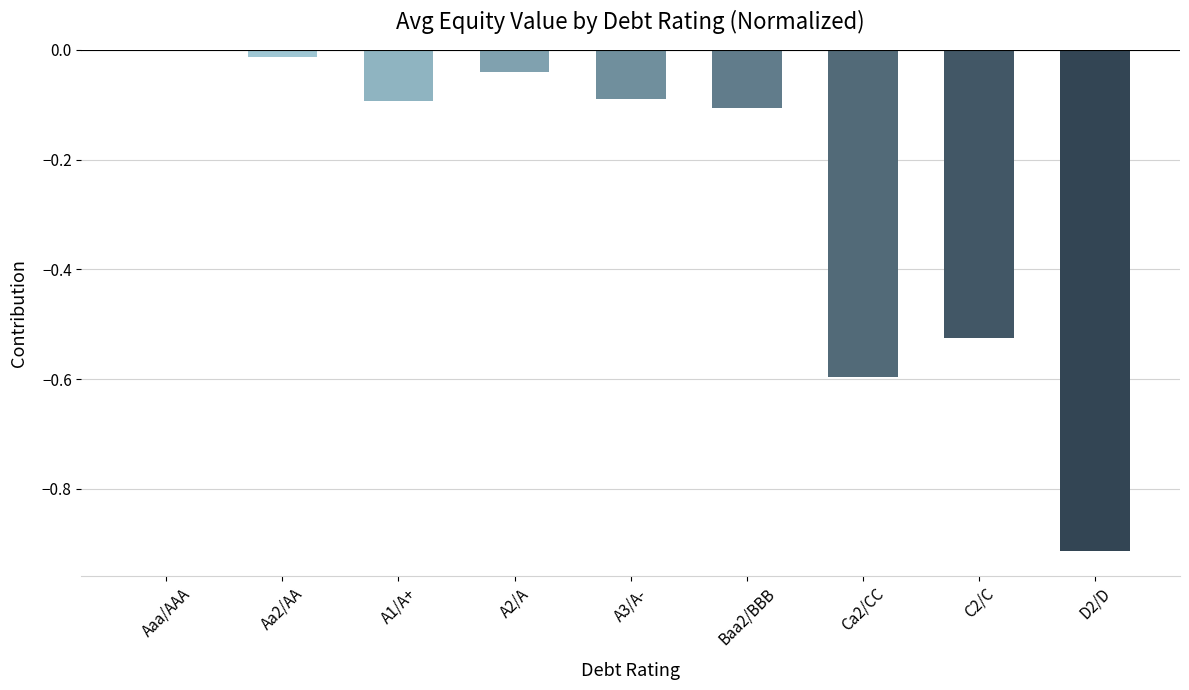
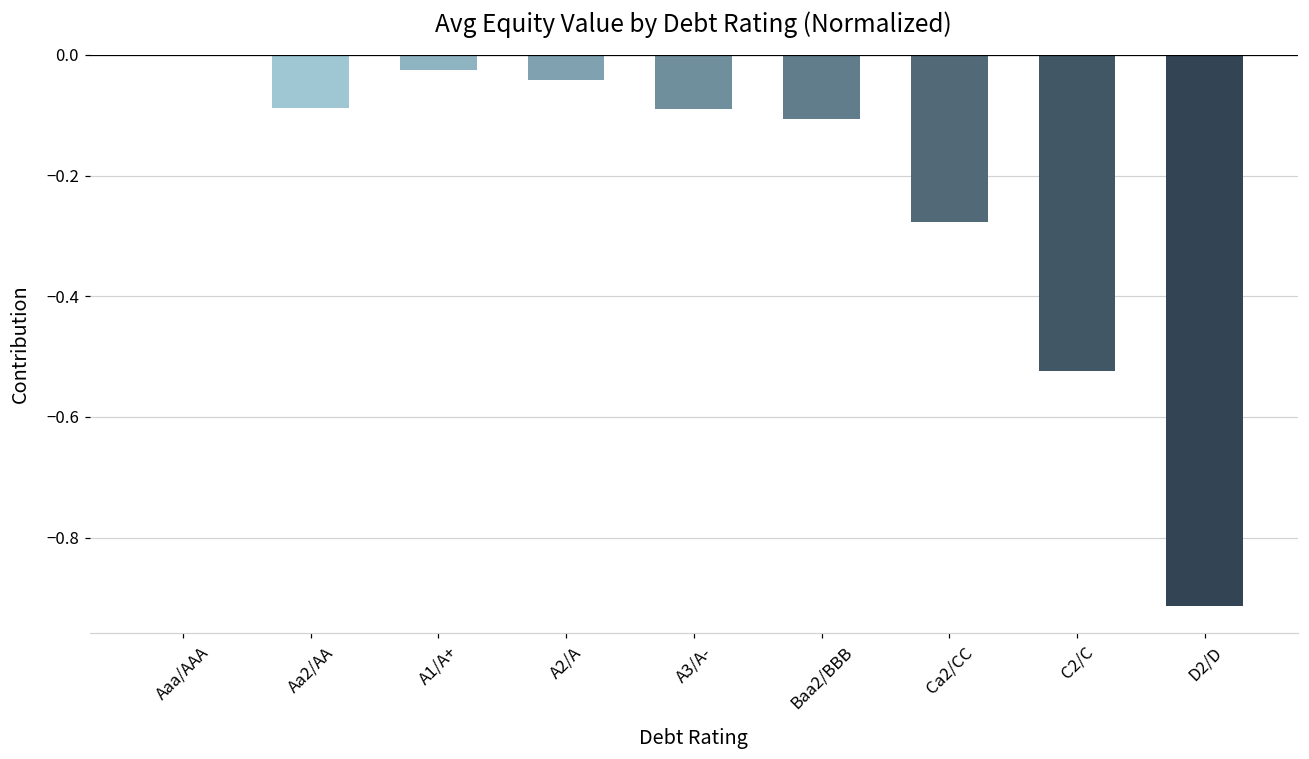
Aa2/AA: -0.01 -> -0.09
A1/A+: -0.09 -> -0.03
Ca2/CC: -0.60 -> -0.28
